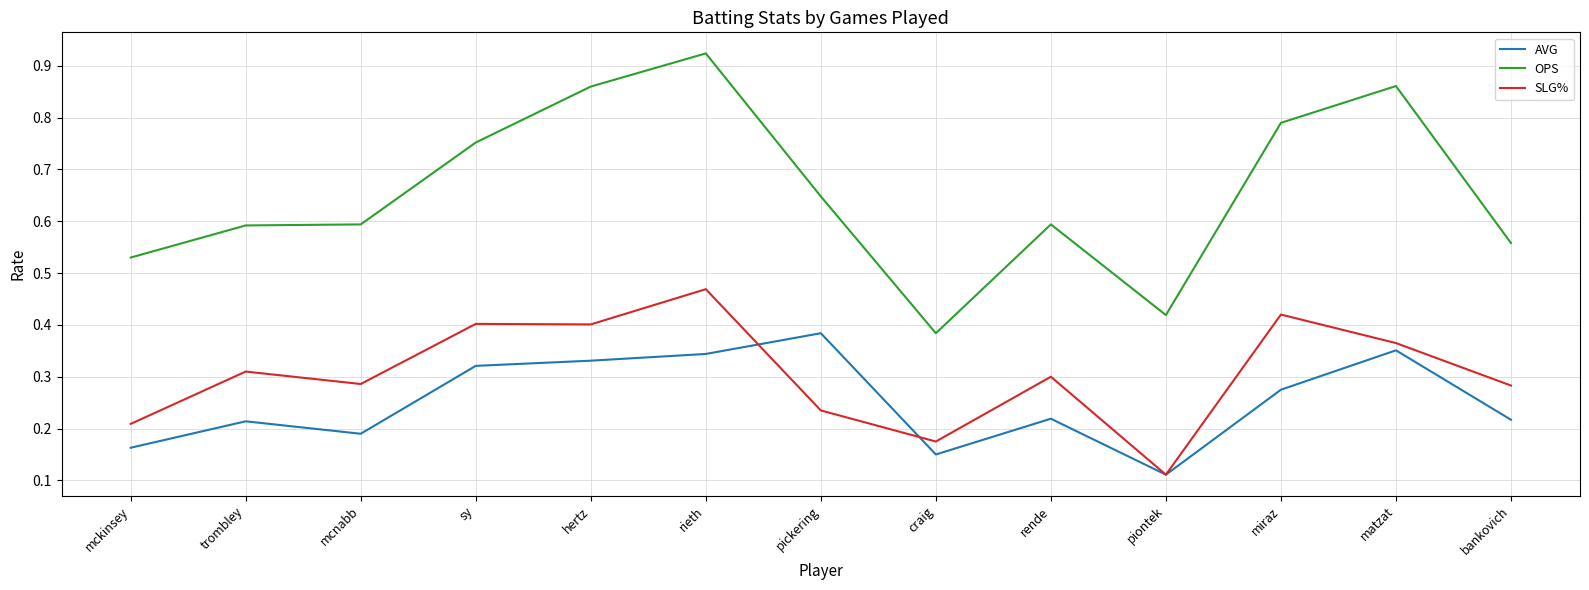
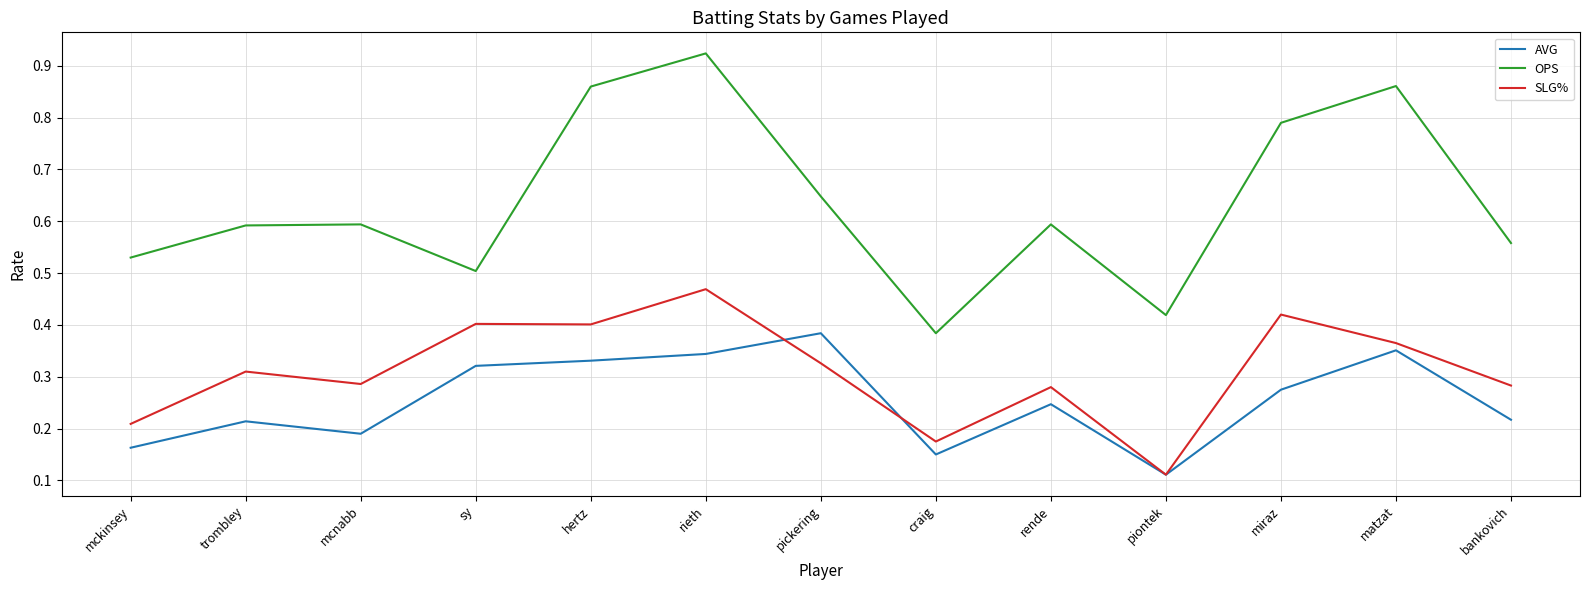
OPS, sy: 0.75 -> 0.50
SLG%, pickering: 0.24 -> 0.33
AVG, rende: 0.22 -> 0.25
SLG%, rende: 0.30 -> 0.28
